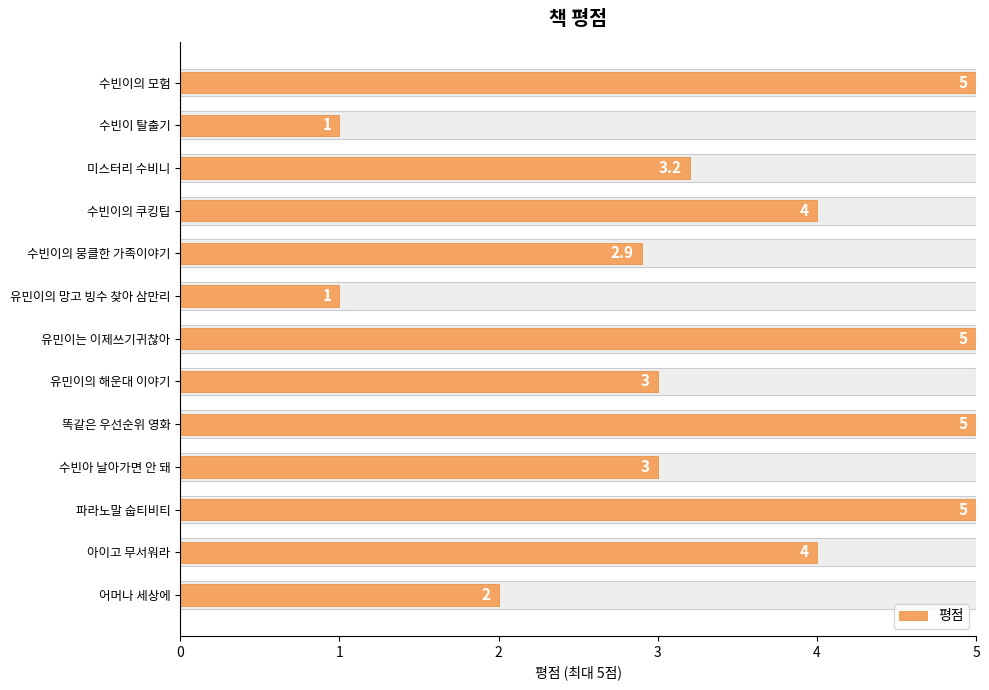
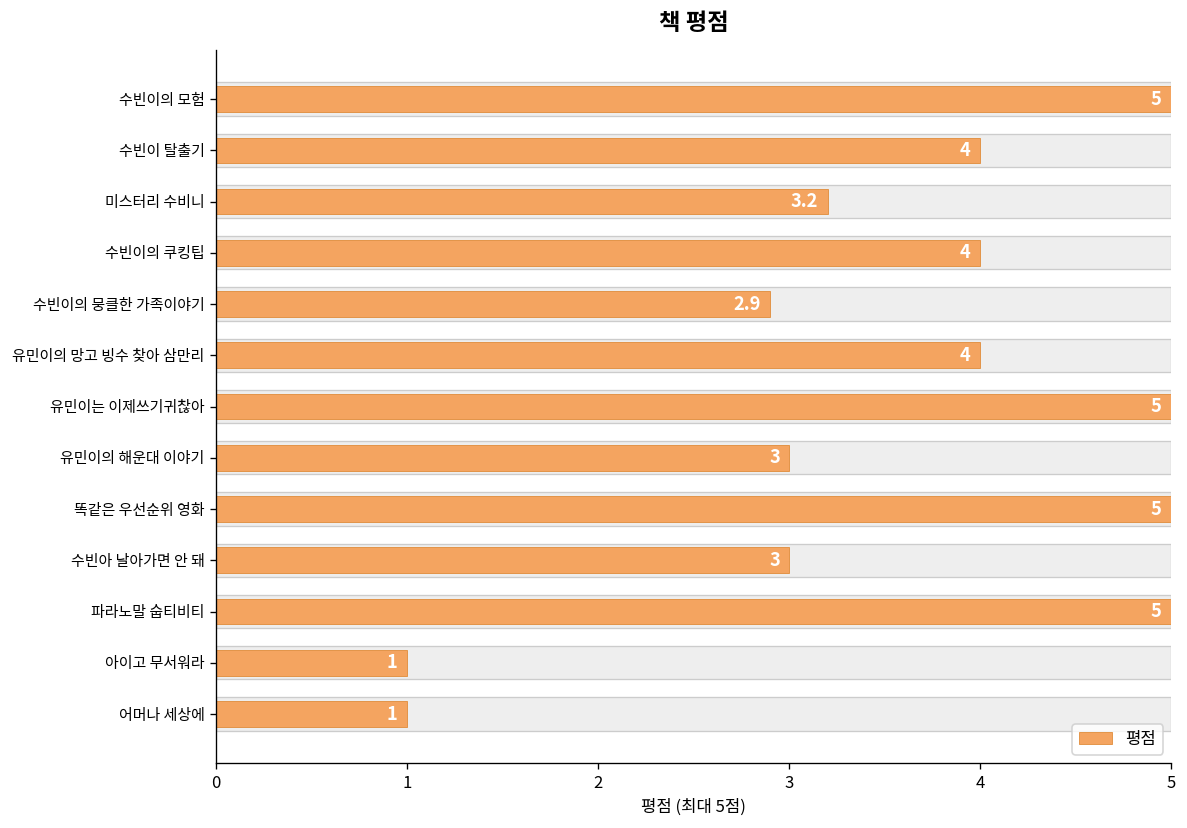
평점, 수빈이 탈출기: 1 -> 4
평점, 유민이의 망고 빙수 찾아 삼만리: 1 -> 4
평점, 아이고 무서워라: 4 -> 1
평점, 어머나 세상에: 2 -> 1
